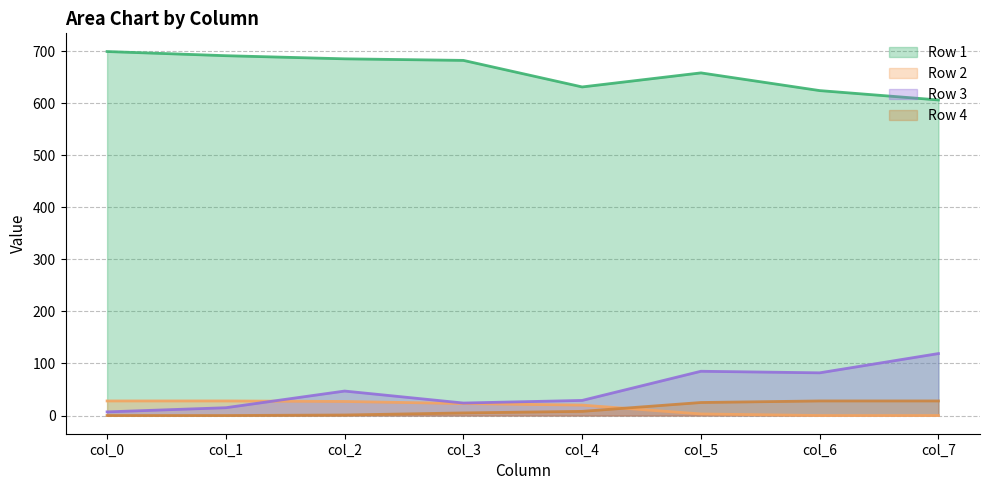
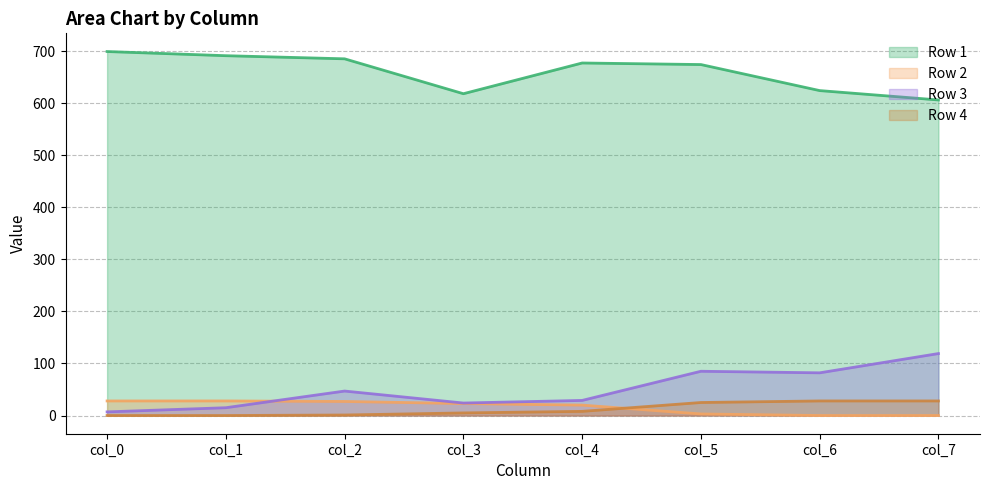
Row 1, col_3: 680 -> 620
Row 1, col_4: 630 -> 680
Row 1, col_5: 660 -> 670
